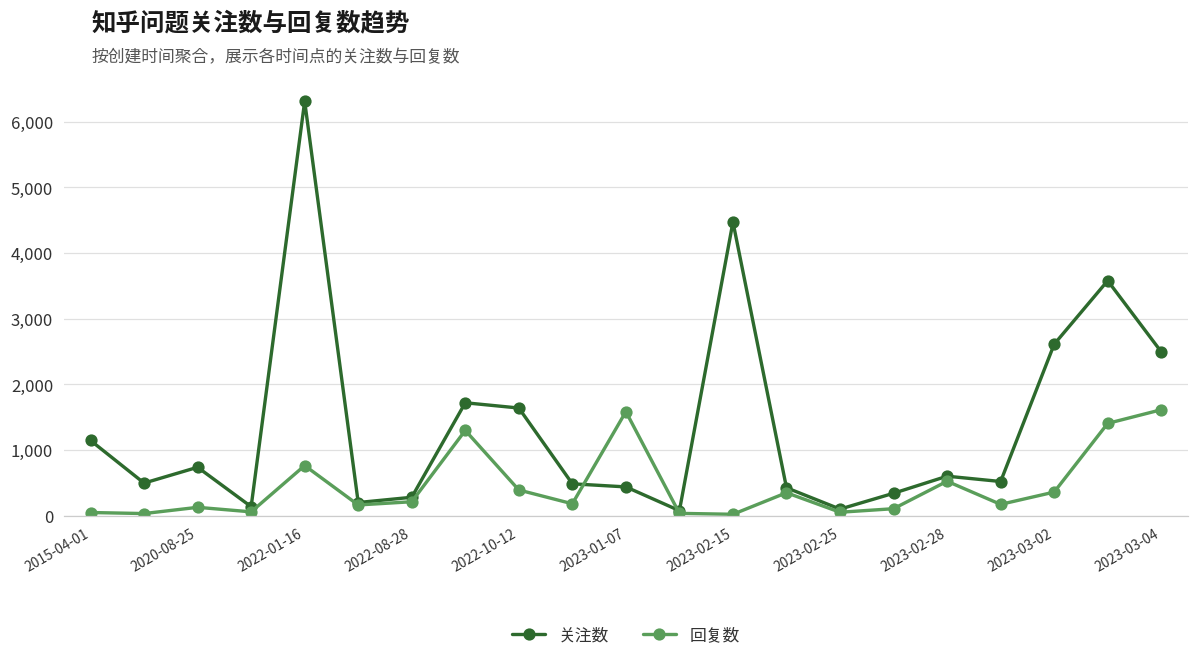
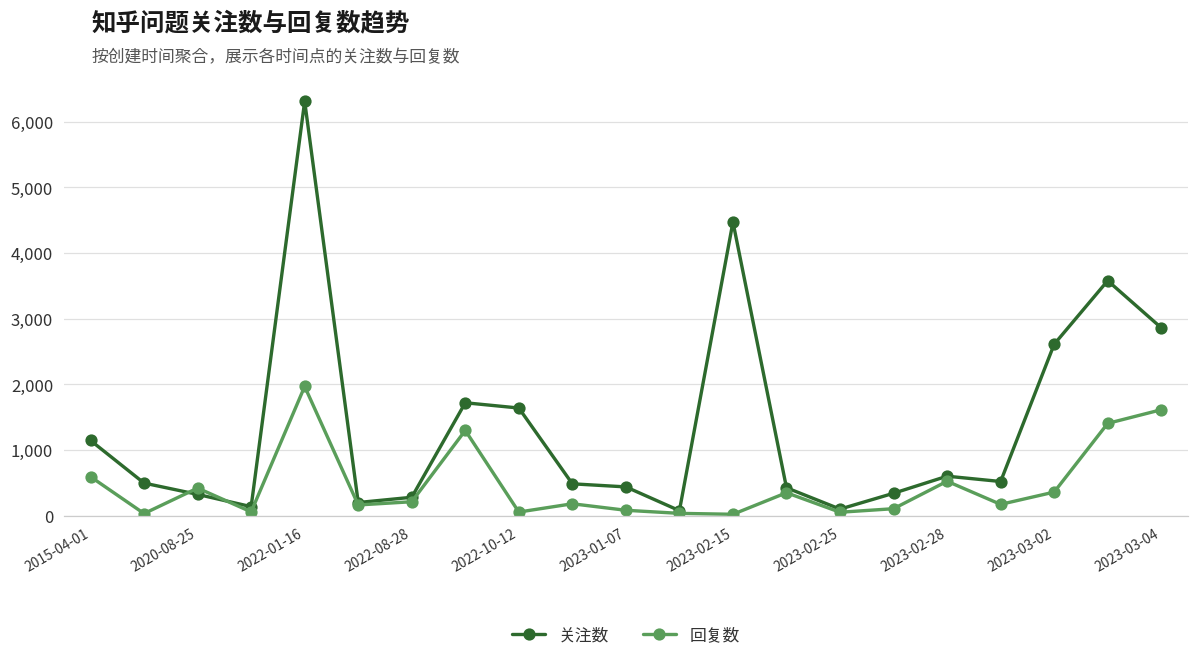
回复数, 2015-04-01: 0 -> 600
关注数, 2020-08-25: 700 -> 300
回复数, 2020-08-25: 100 -> 400
回复数, 2022-01-16: 800 -> 2,000
回复数, 2022-10-12: 400 -> 100
回复数, 2023-01-07: 1,600 -> 100
关注数, 2023-03-04: 2,500 -> 2,900
